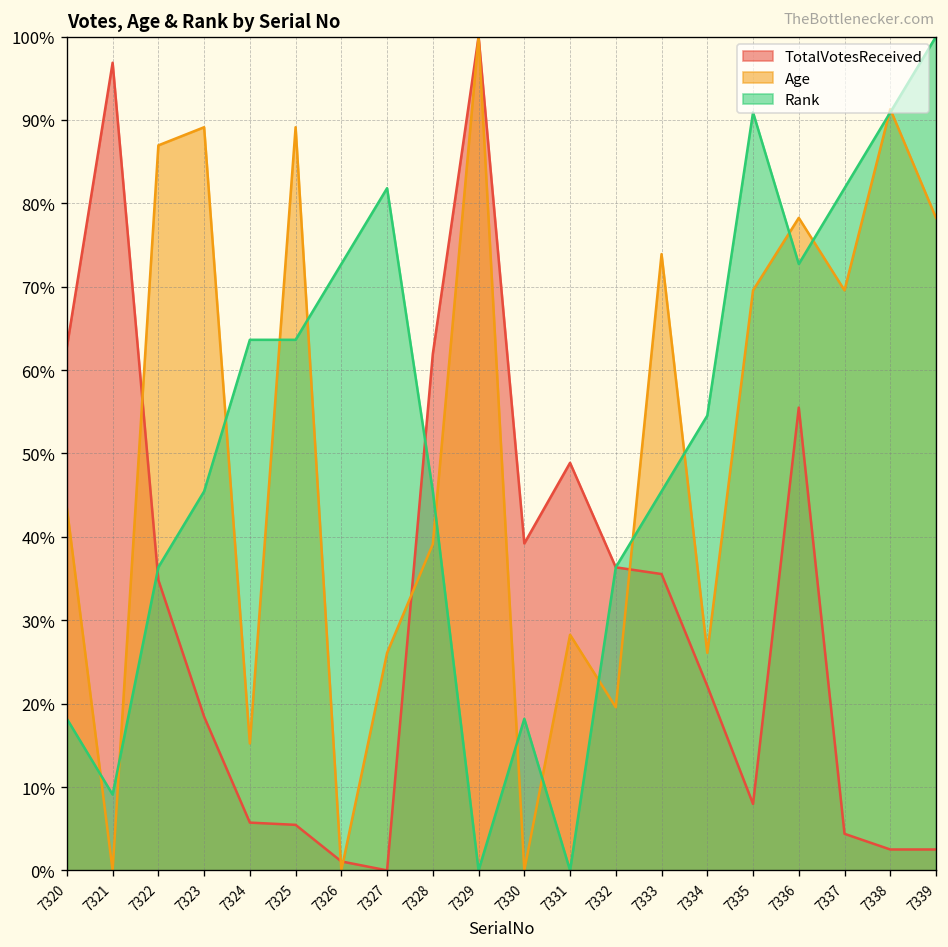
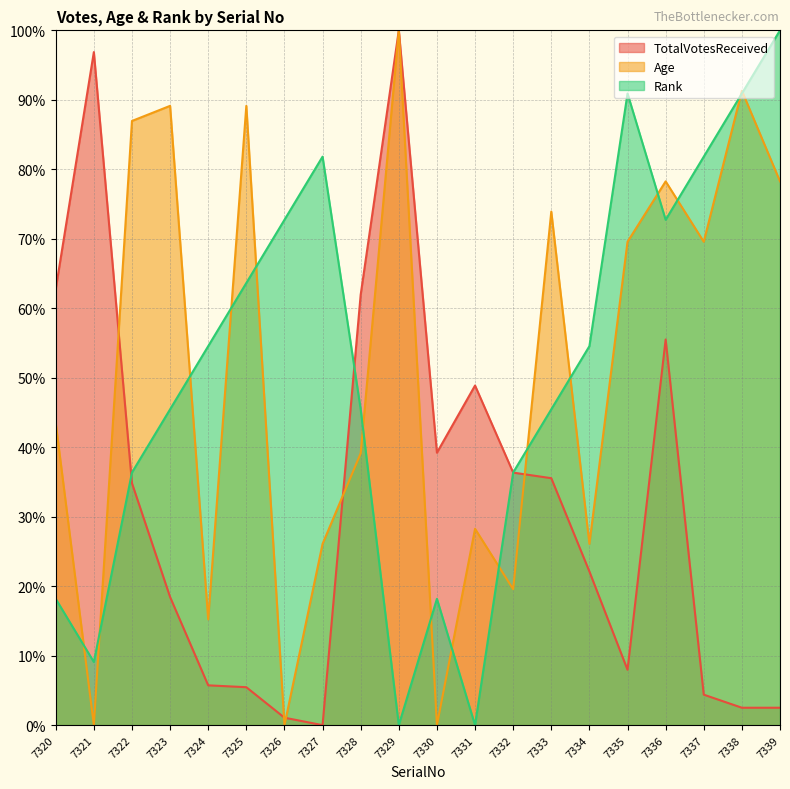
Rank, 7324: 64% -> 55%
